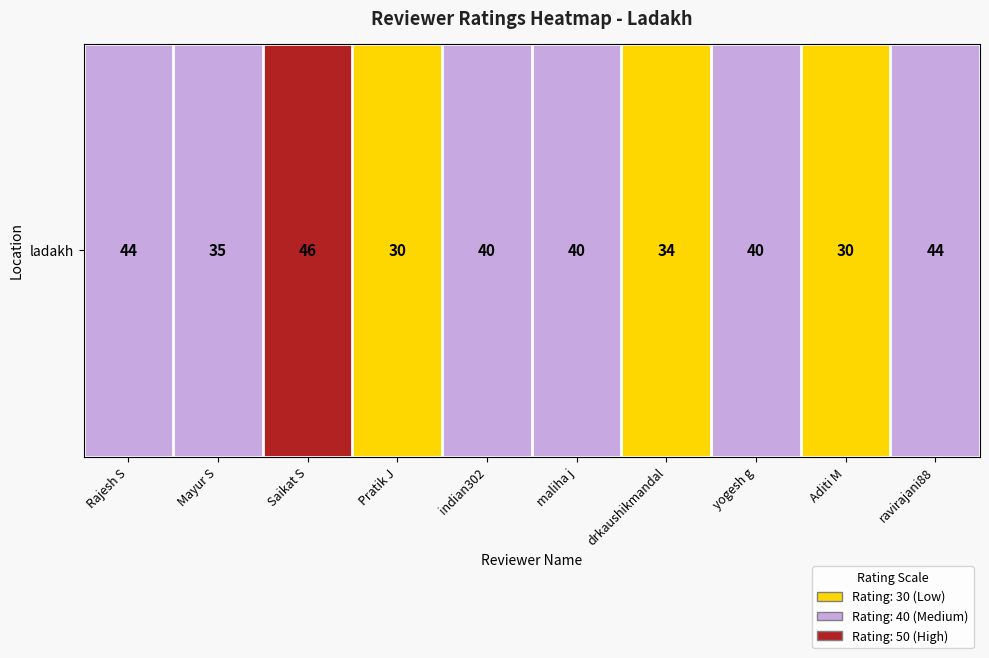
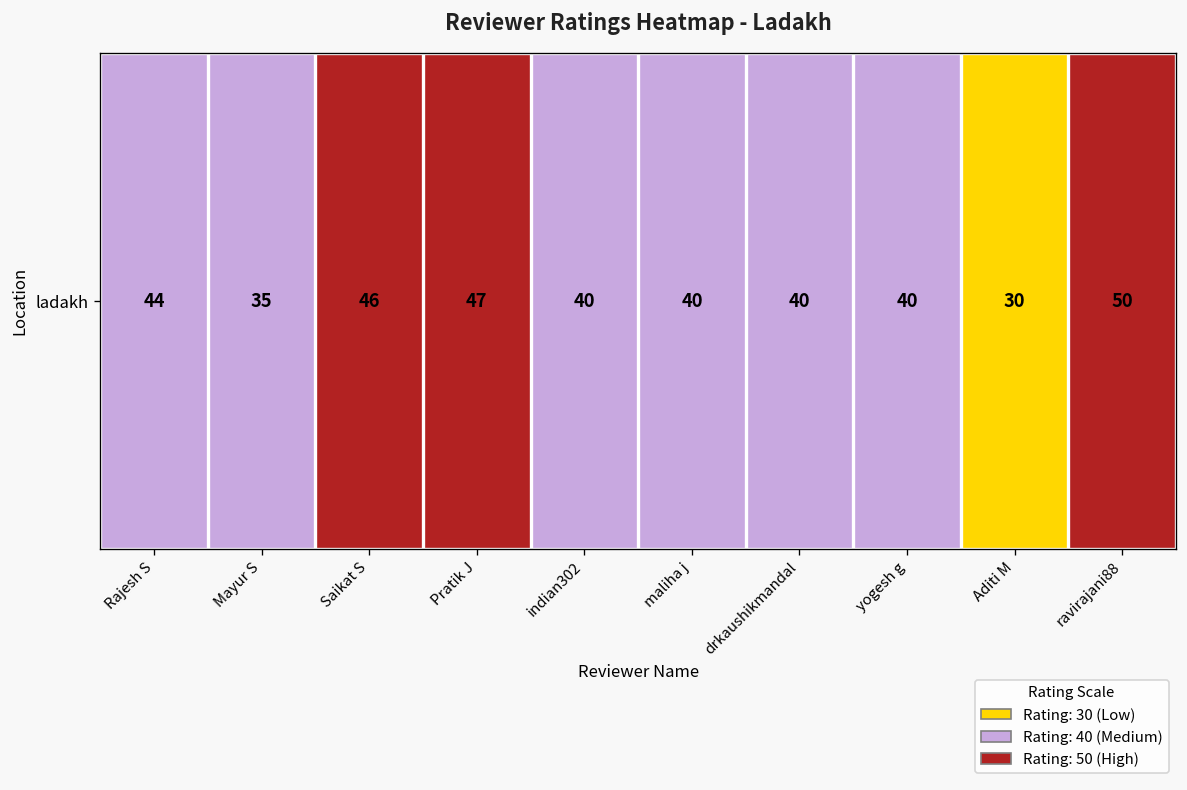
ladakh, Pratik J: 30 -> 47
ladakh, drkaushikmandal: 34 -> 40
ladakh, ravirajani88: 44 -> 50
